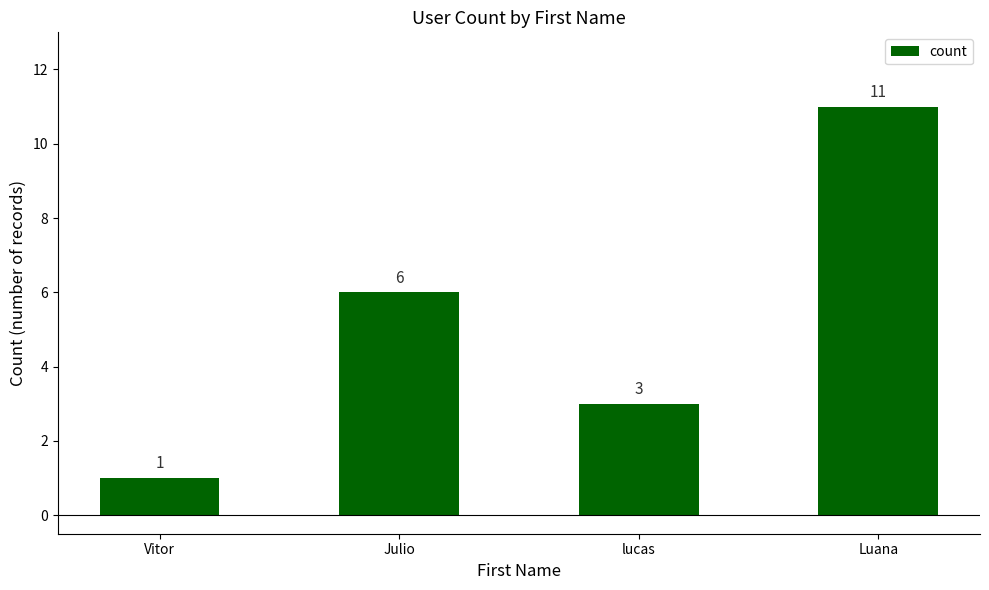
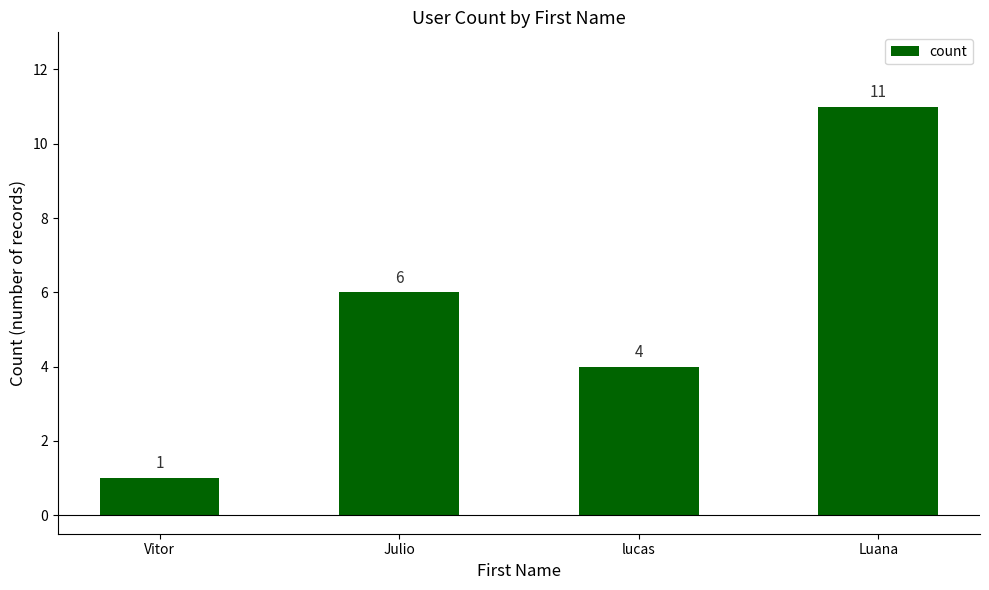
lucas: 3 -> 4
